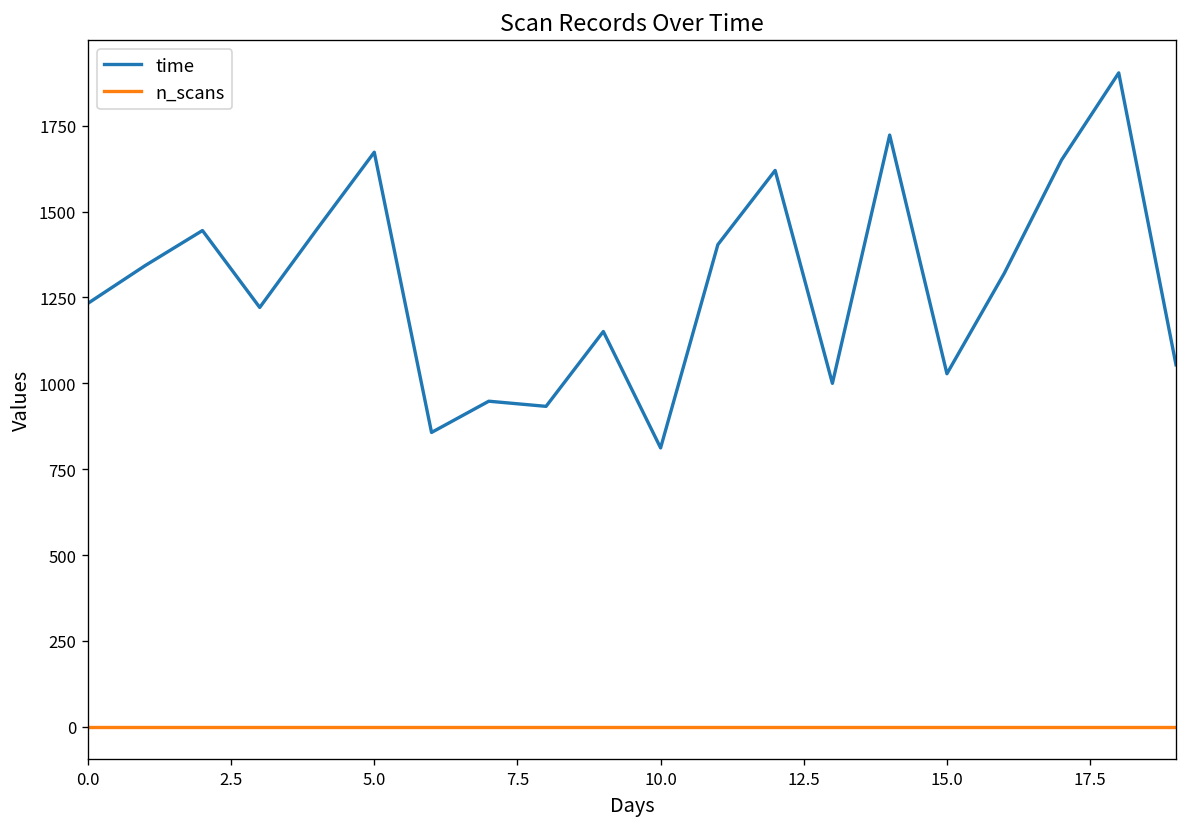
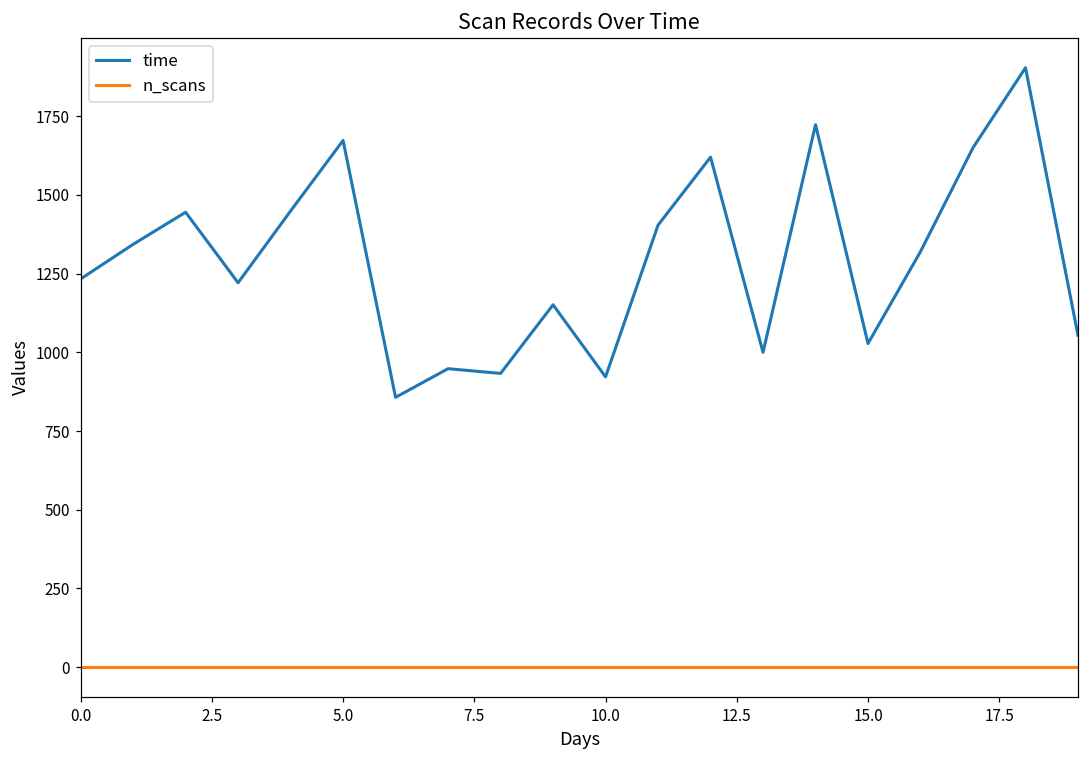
time, 10.0: 810 -> 920
